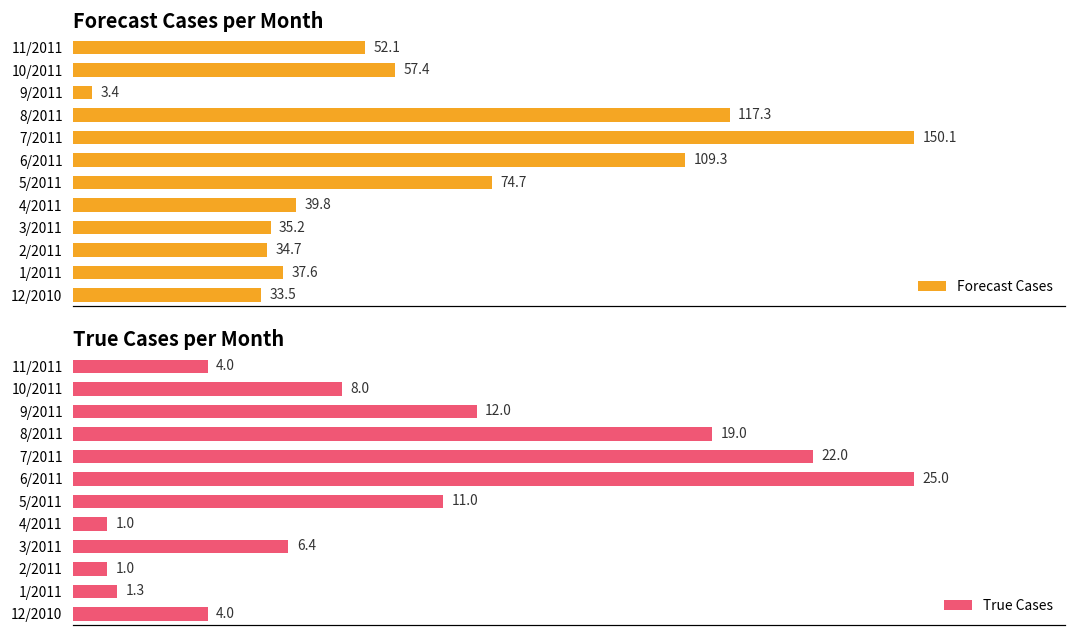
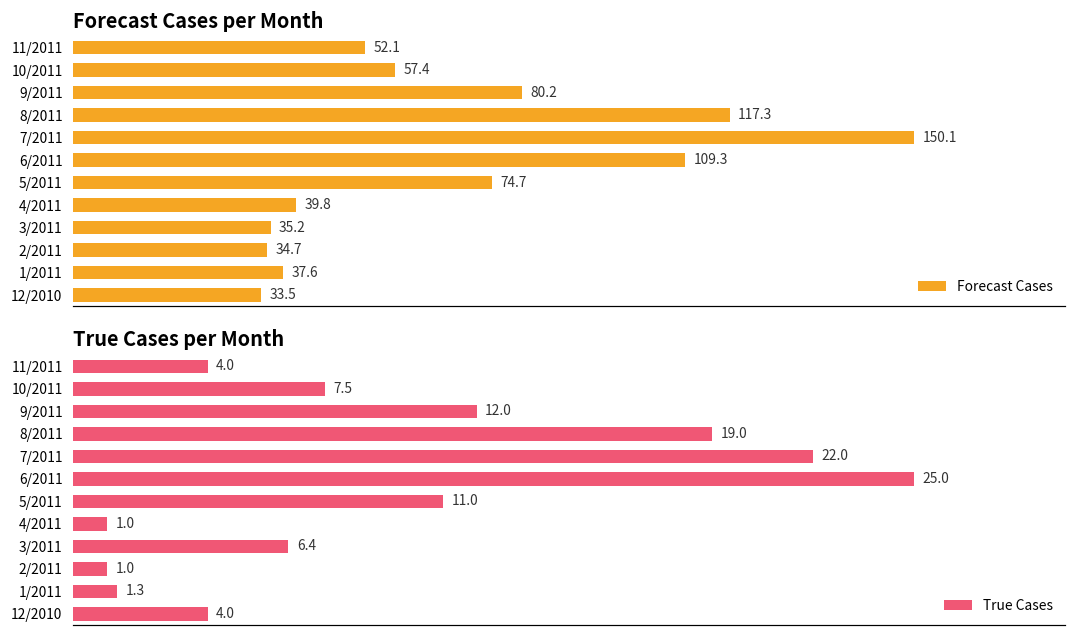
Forecast Cases per Month, 9/2011: 3.4 -> 80.2
True Cases per Month, 10/2011: 8.0 -> 7.5
